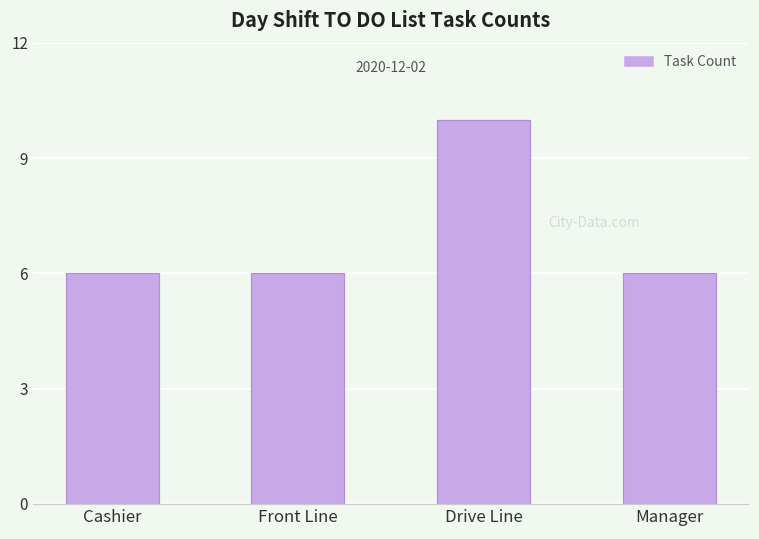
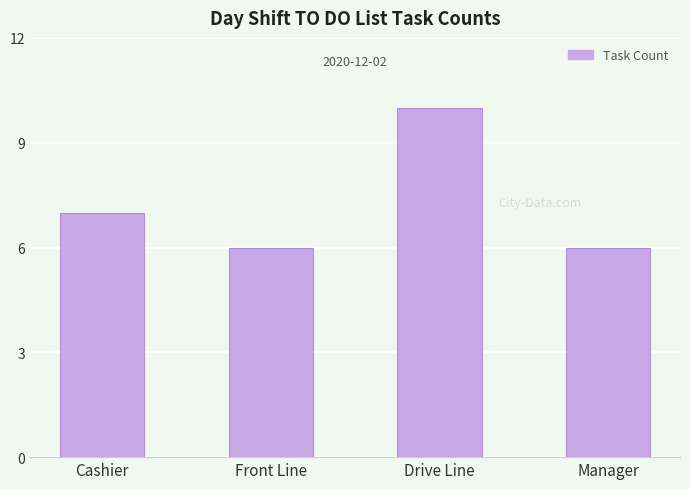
Cashier: 6 -> 7
